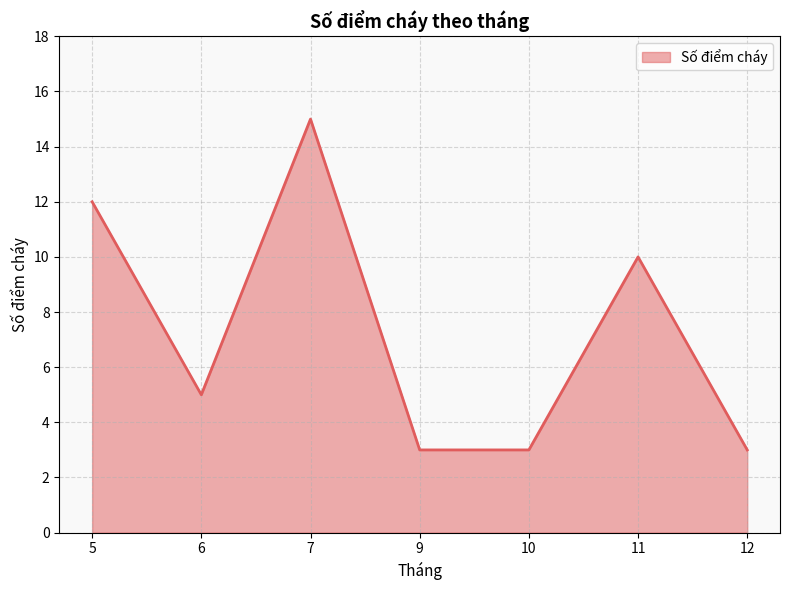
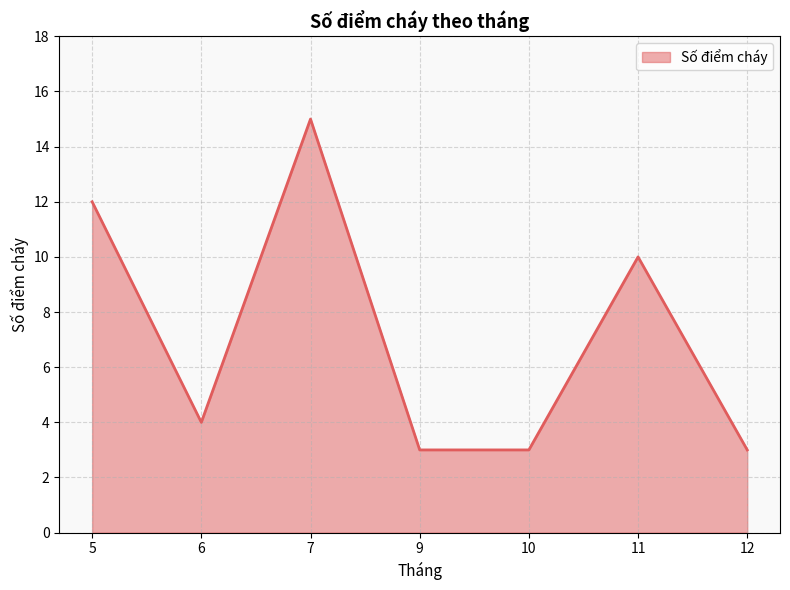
6: 5 -> 4
